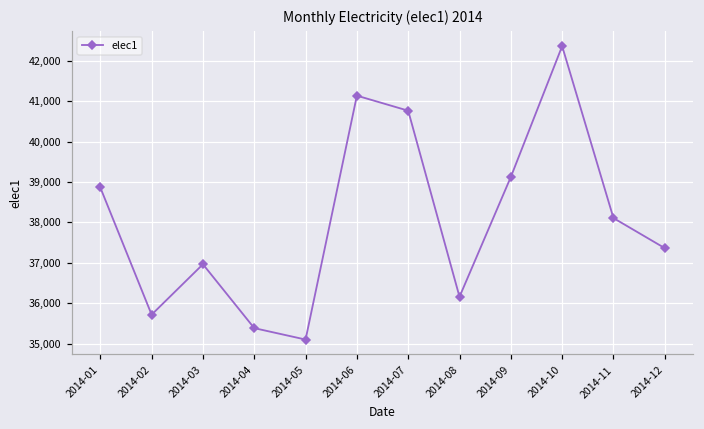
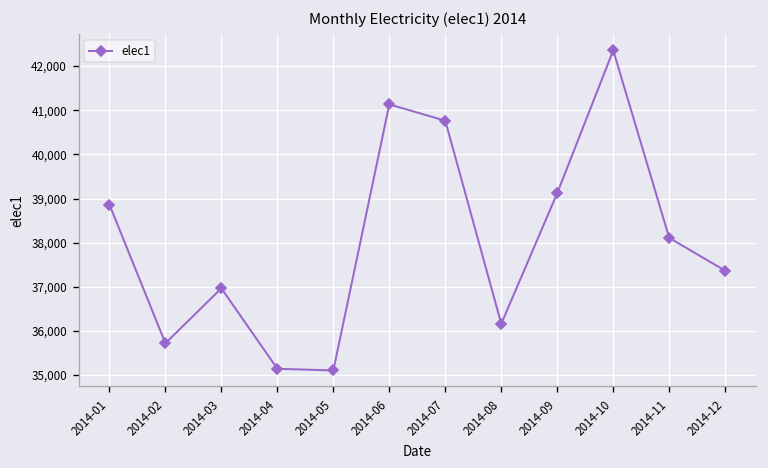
2014-04: 35,400 -> 35,100
